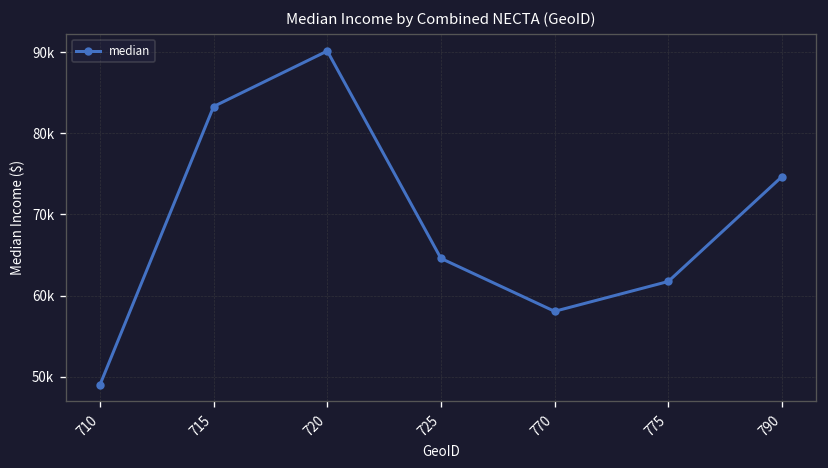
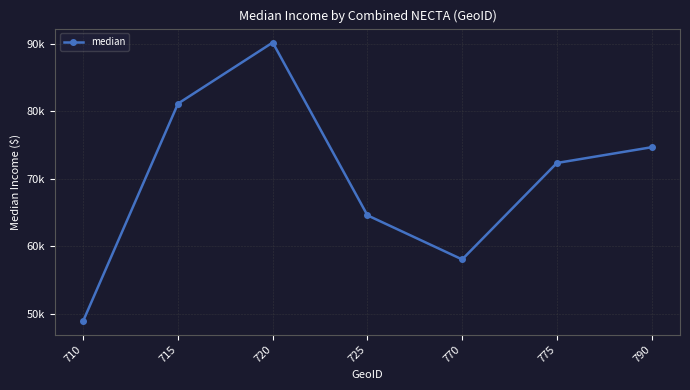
715: 83000 -> 81000
775: 62000 -> 72000
